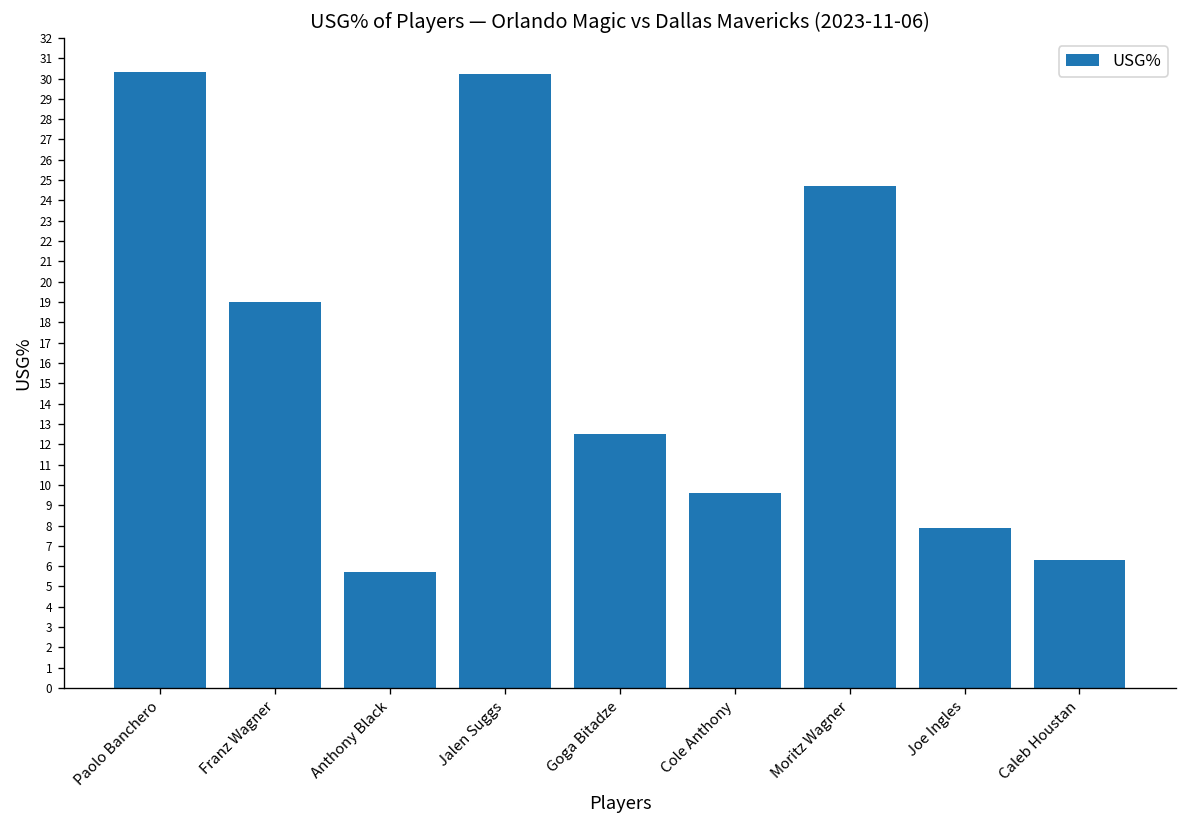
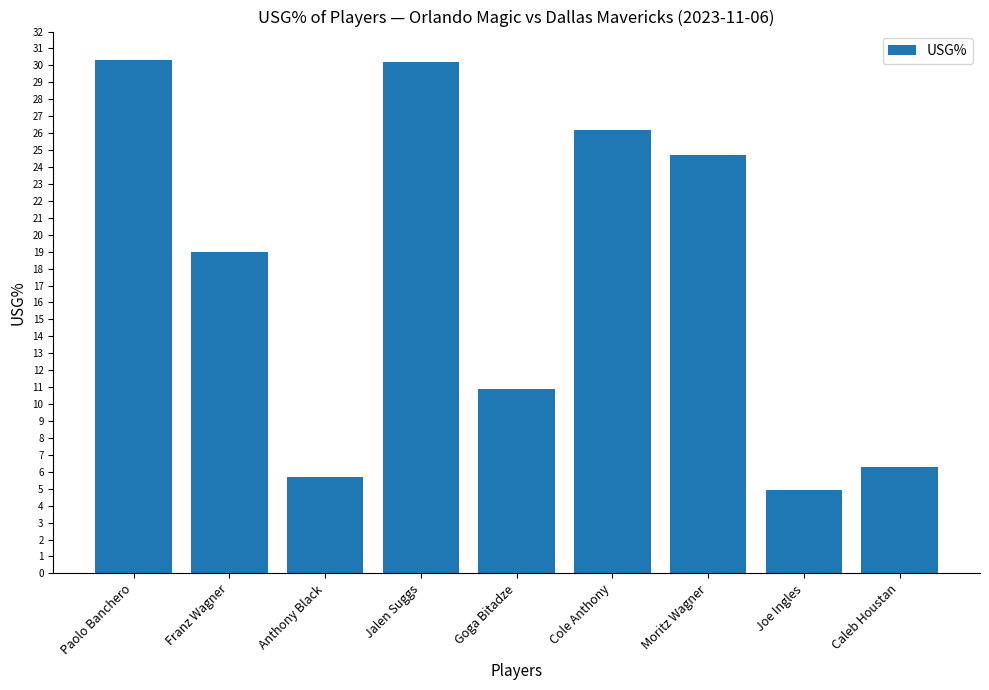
Goga Bitadze: 12.5 -> 10.9
Cole Anthony: 9.6 -> 26.2
Joe Ingles: 7.9 -> 4.9
